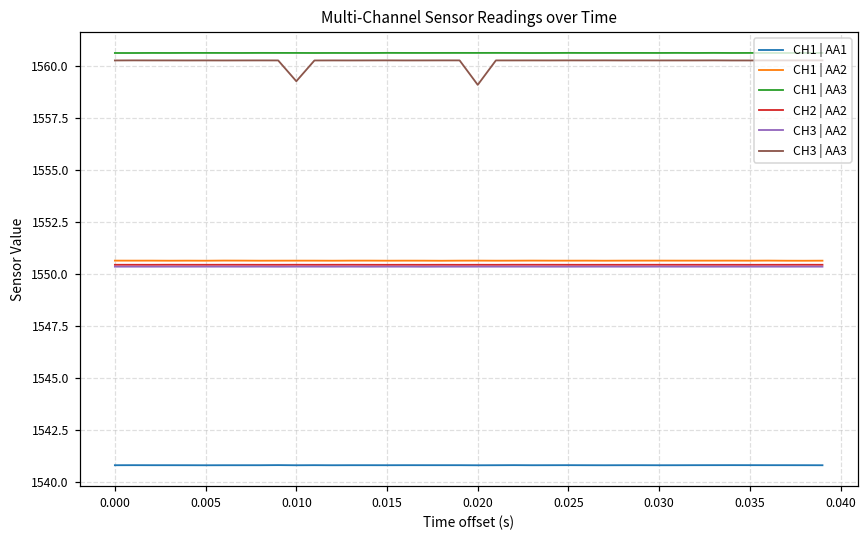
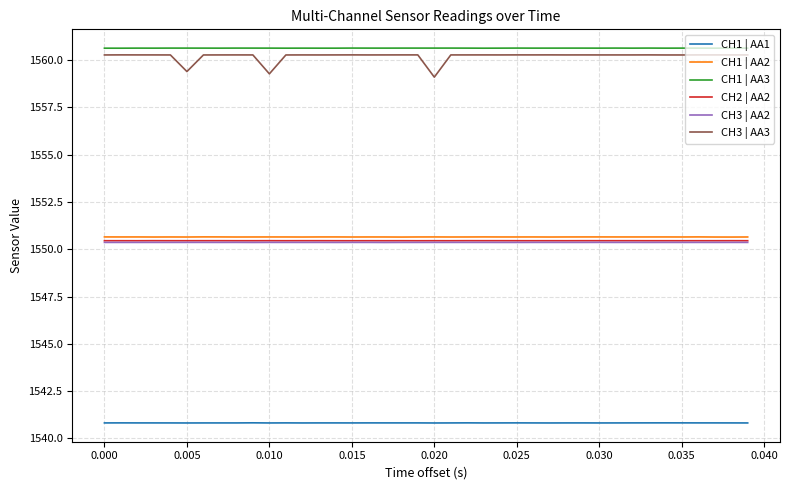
CH3 | AA3, 0.005: 1560.3 -> 1559.4
